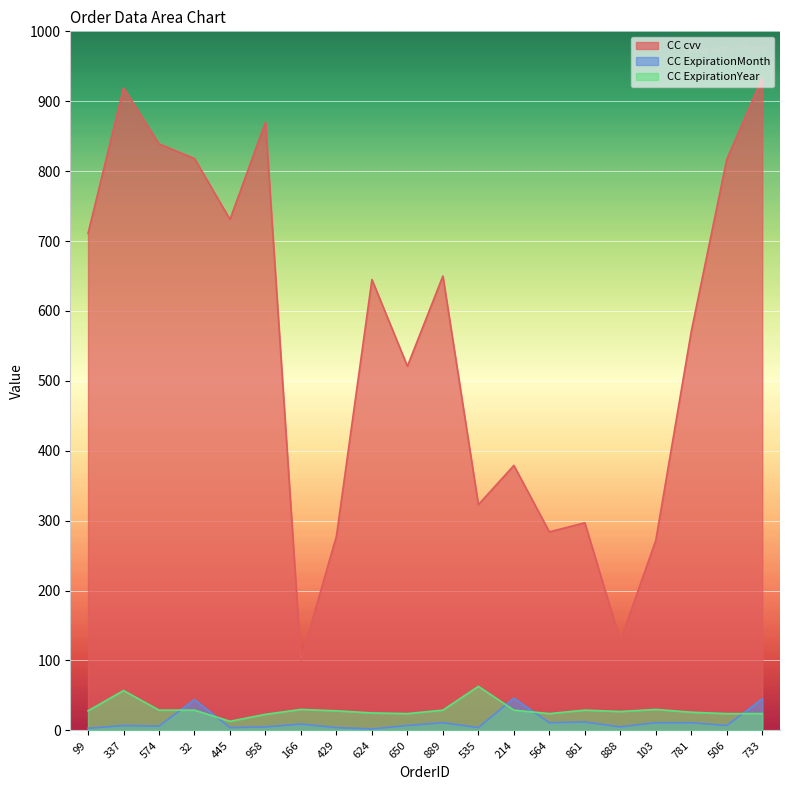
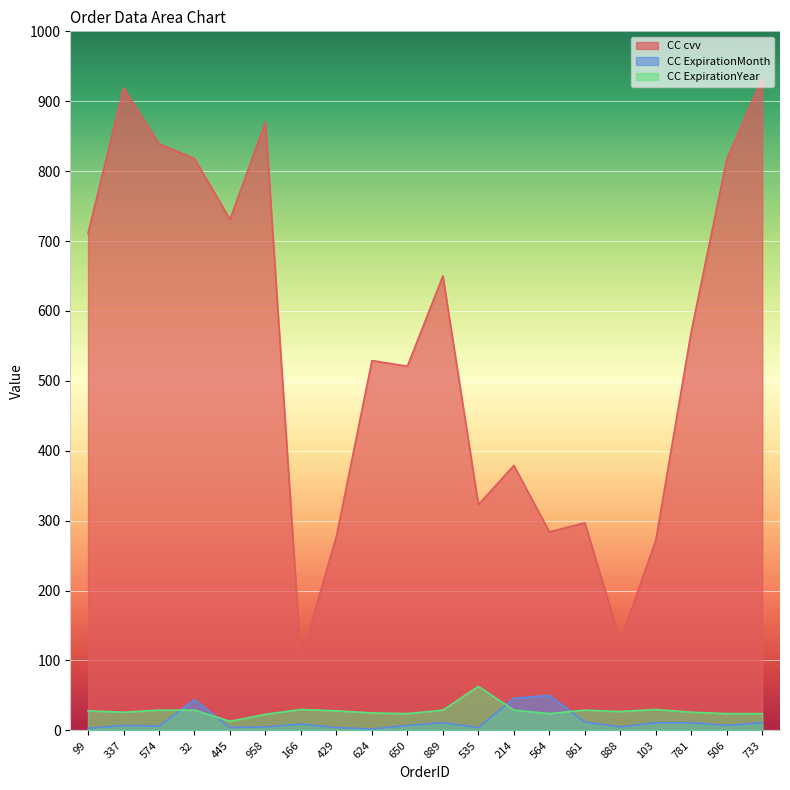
CC ExpirationYear, 337: 60 -> 30
CC cvv, 624: 650 -> 530
CC ExpirationMonth, 564: 10 -> 50
CC ExpirationMonth, 733: 50 -> 10
